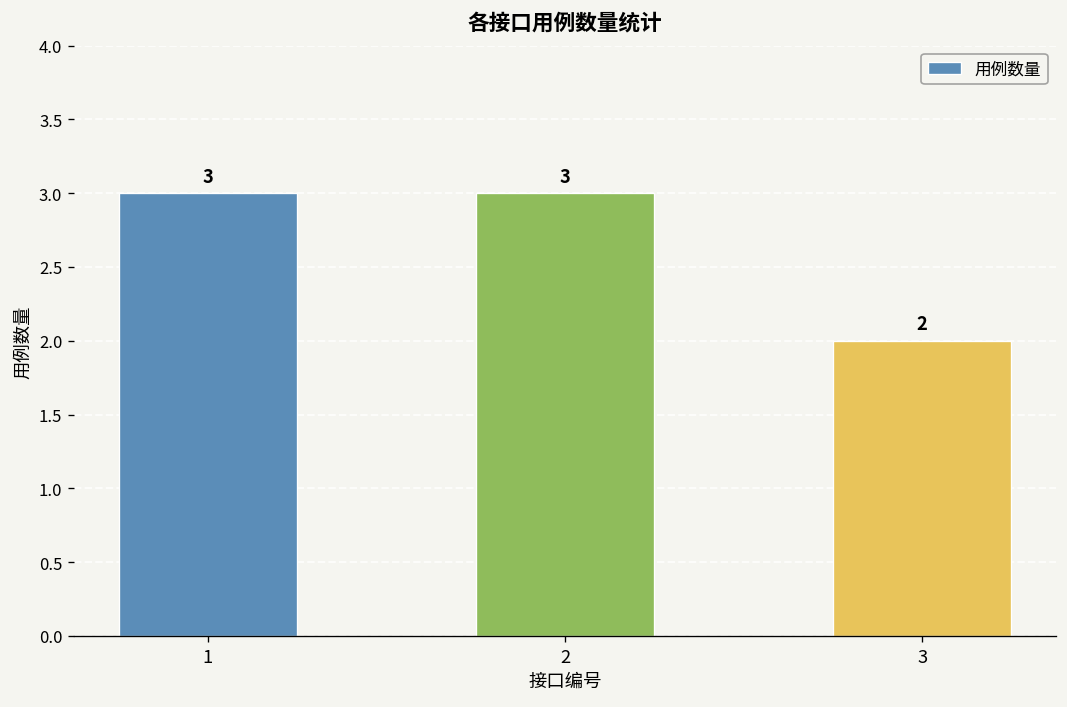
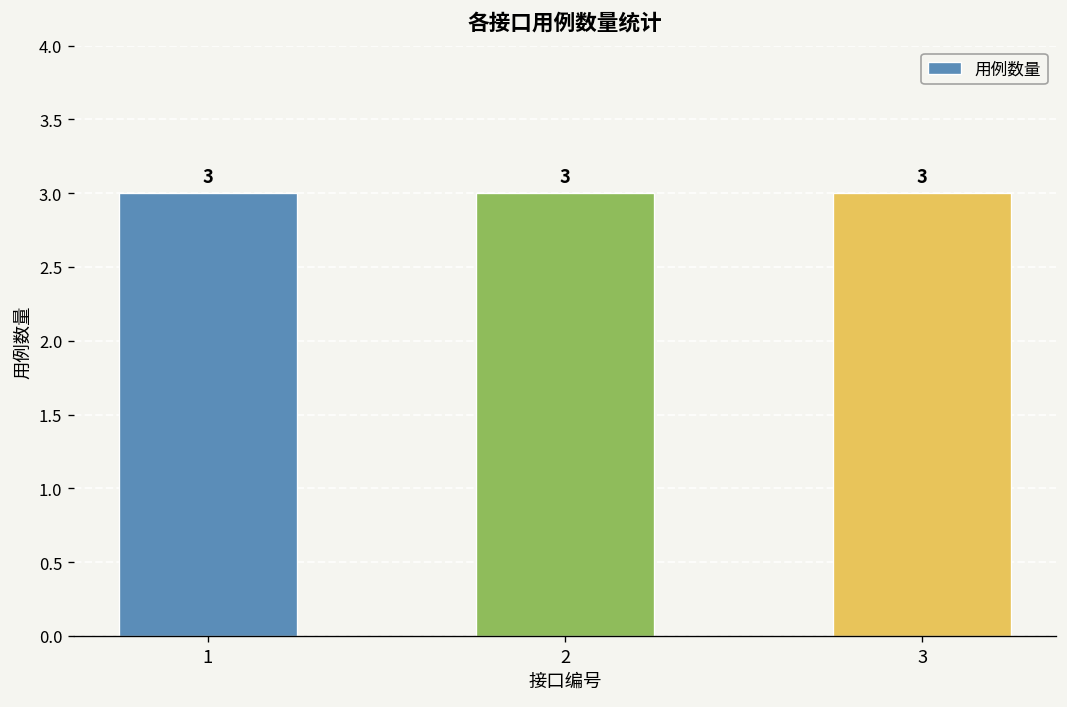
3: 2 -> 3
